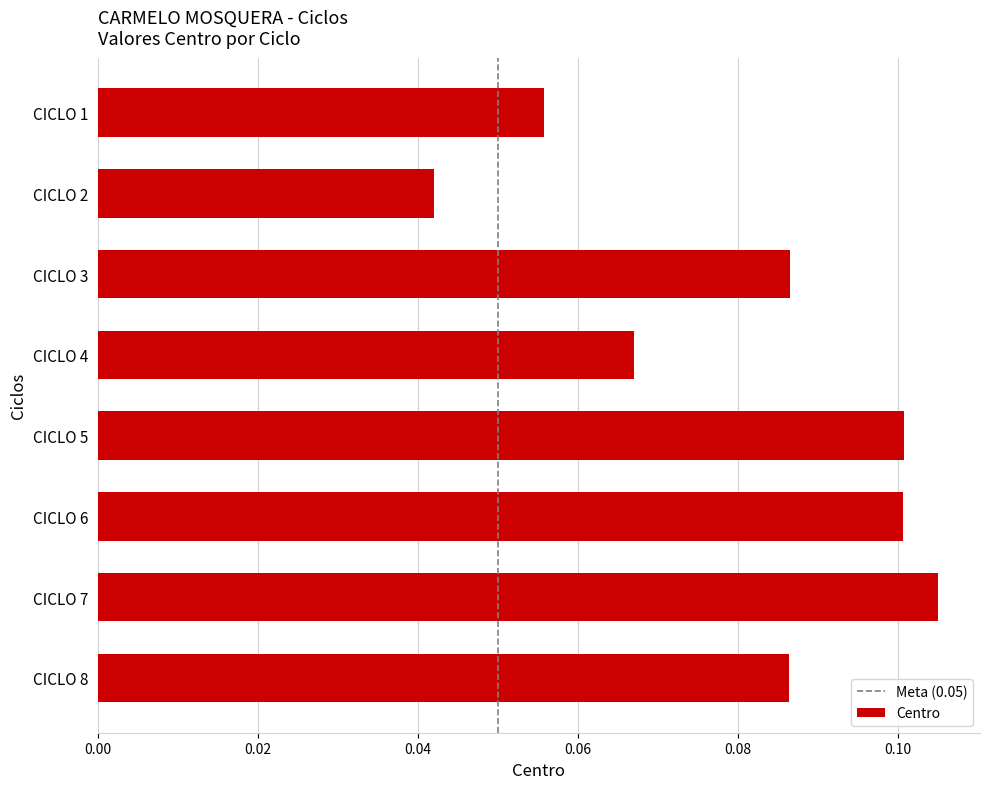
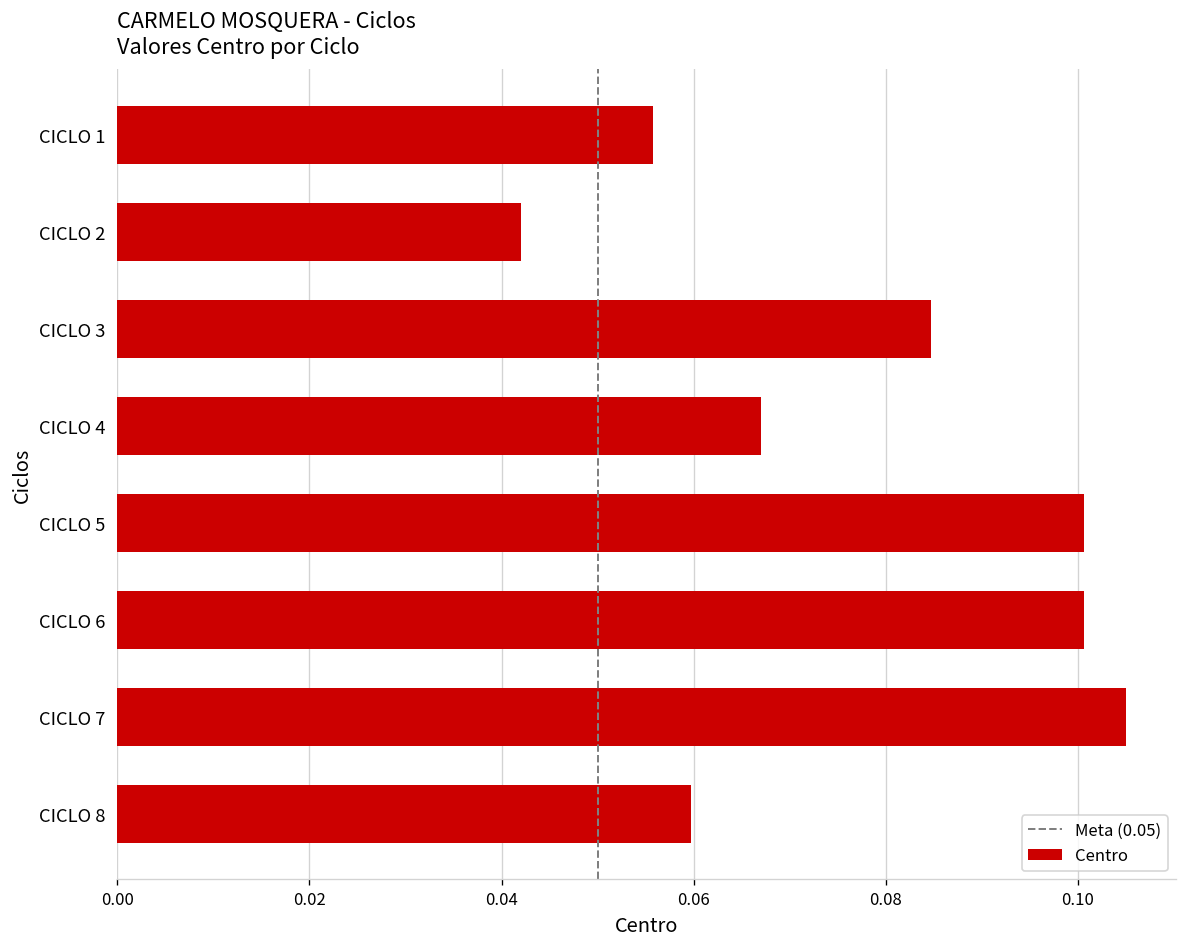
CICLO 3: 0.086 -> 0.085
CICLO 8: 0.086 -> 0.060
